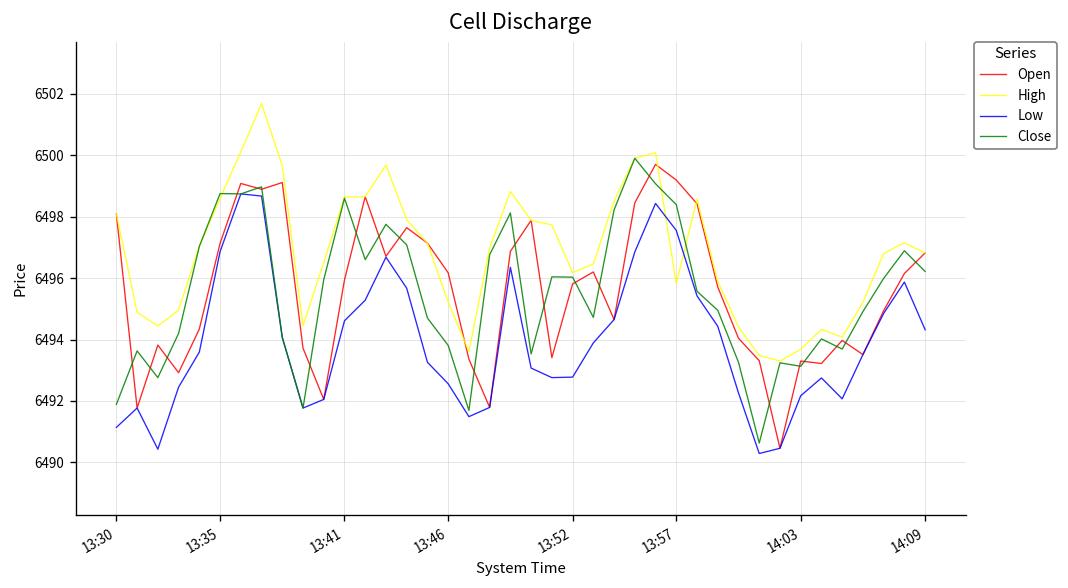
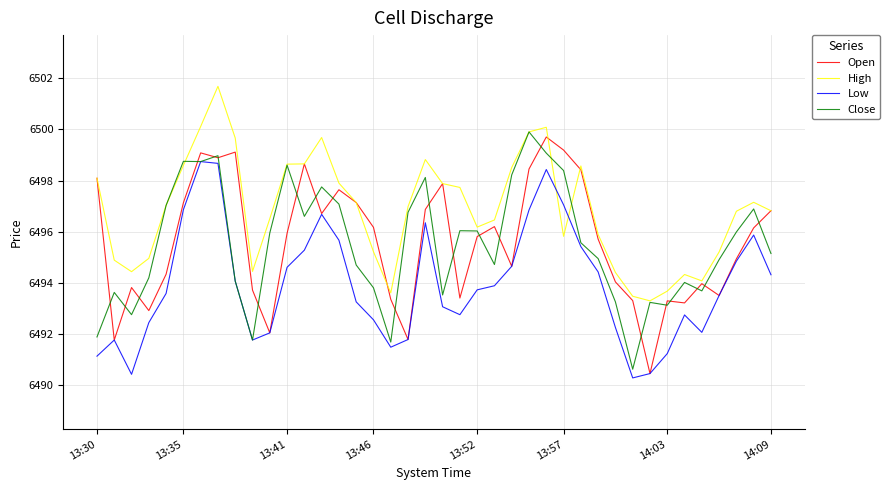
Low, 13:52: 6492.8 -> 6493.7
Low, 13:57: 6497.6 -> 6497.1
Low, 14:03: 6492.2 -> 6491.2
Close, 14:09: 6496.2 -> 6495.2
